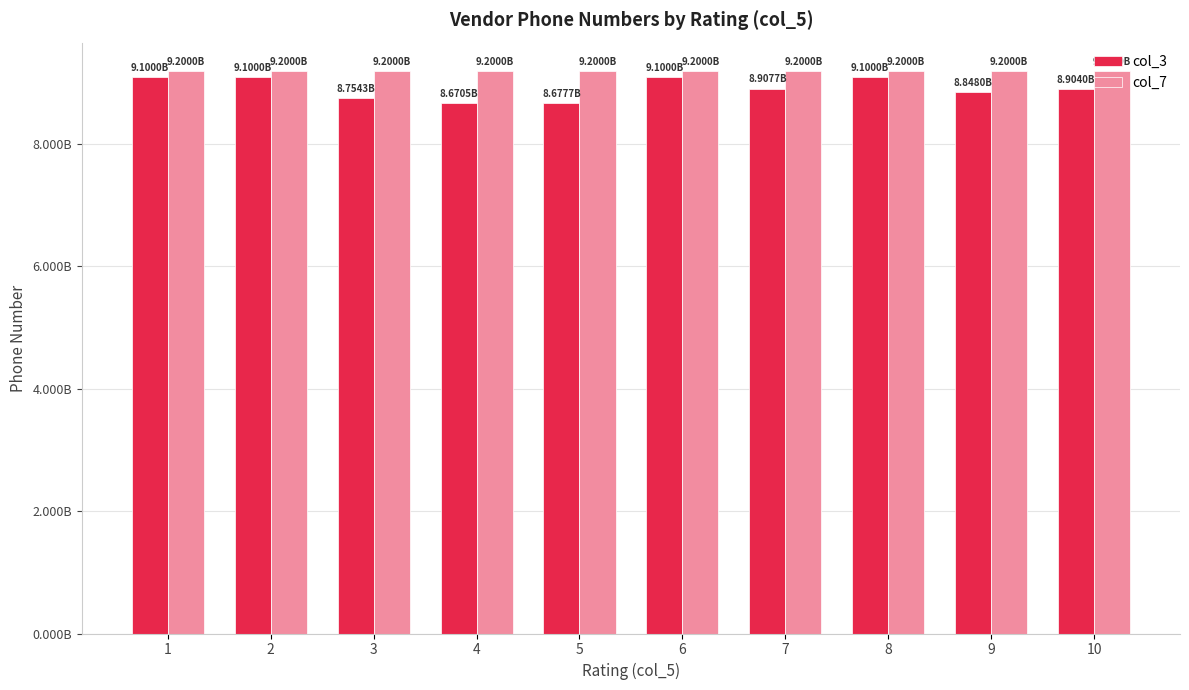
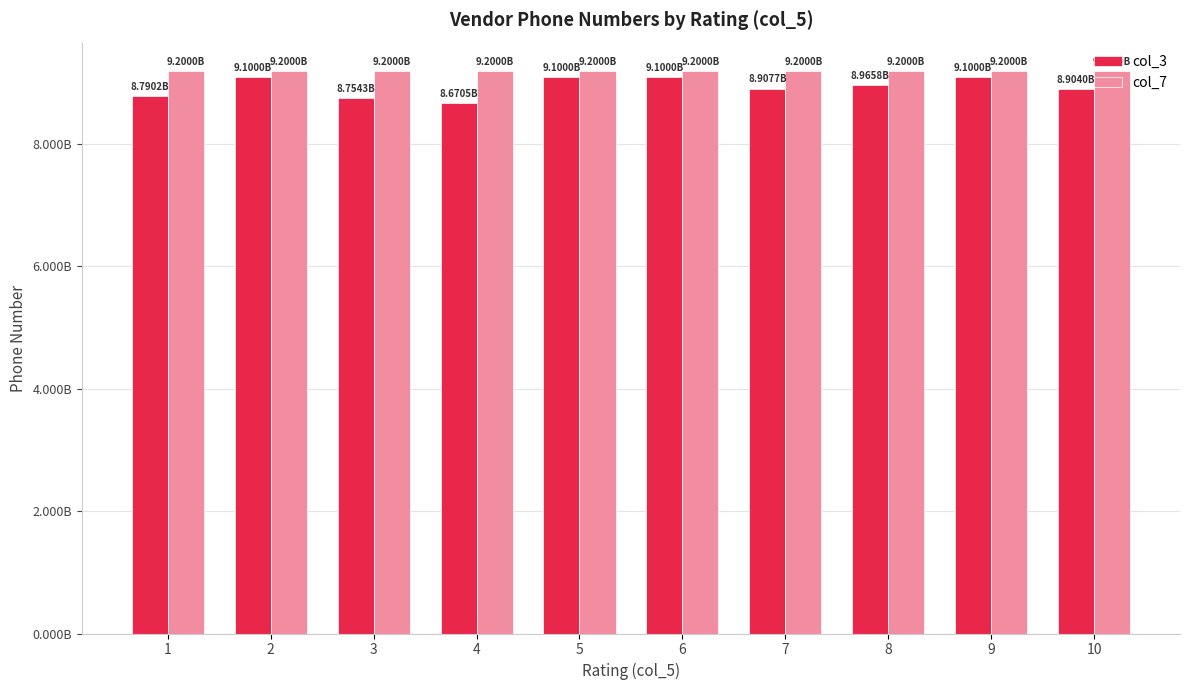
col_3, 1: 9.1000B -> 8.7902B
col_3, 5: 8.6777B -> 9.1000B
col_3, 8: 9.1000B -> 8.9658B
col_3, 9: 8.8480B -> 9.1000B
